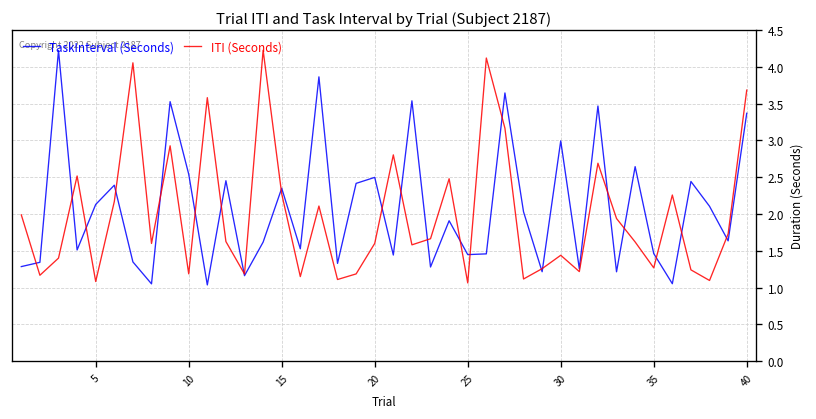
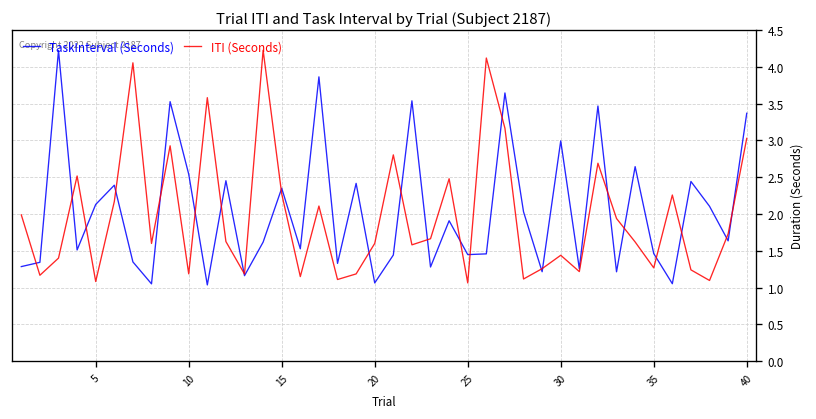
TaskInterval (Seconds), 20: 2.5 -> 1.1
ITI (Seconds), 40: 3.7 -> 3.0
